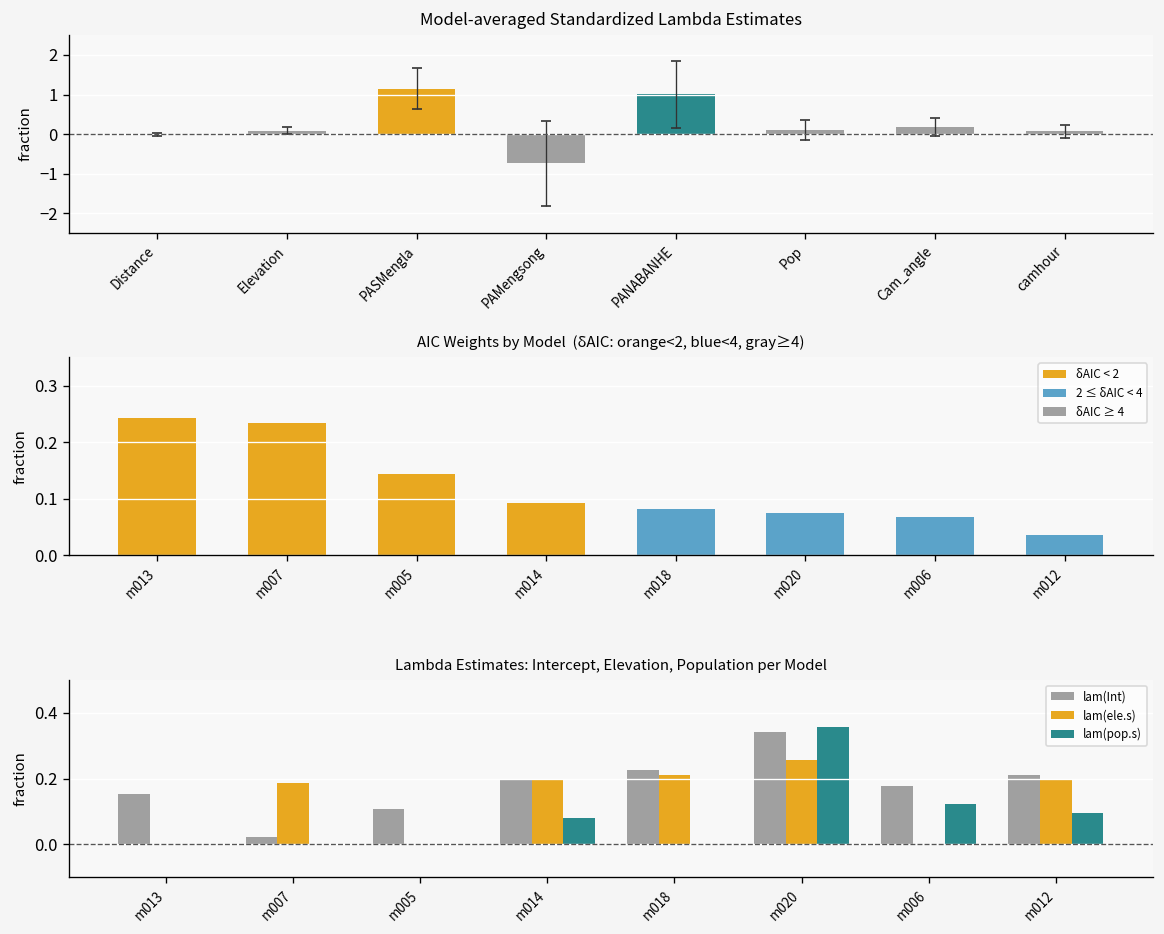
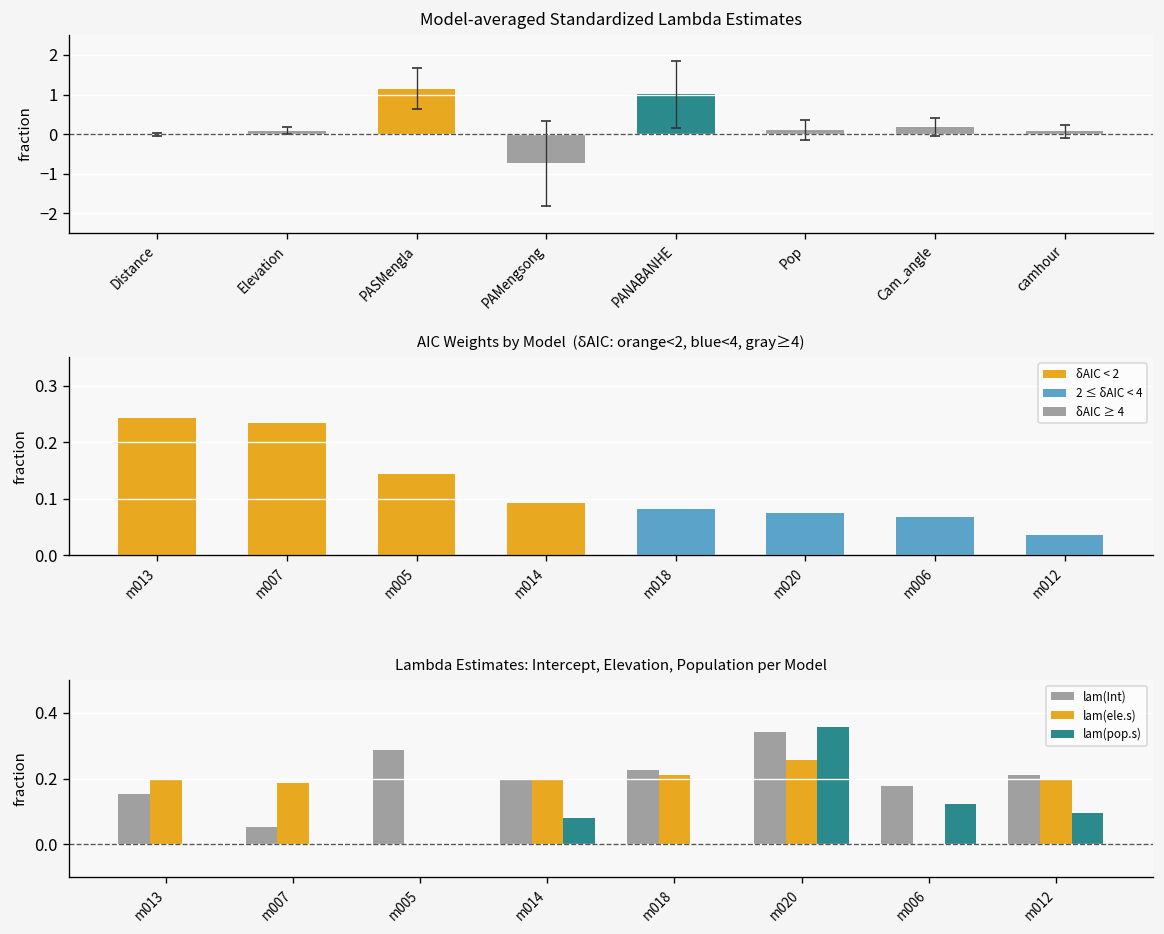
Lambda Estimates: Intercept, Elevation, Population per Model, lam(ele.s), m013: 0.0 -> 0.2
Lambda Estimates: Intercept, Elevation, Population per Model, lam(Int), m007: 0.02 -> 0.05
Lambda Estimates: Intercept, Elevation, Population per Model, lam(Int), m005: 0.11 -> 0.29
